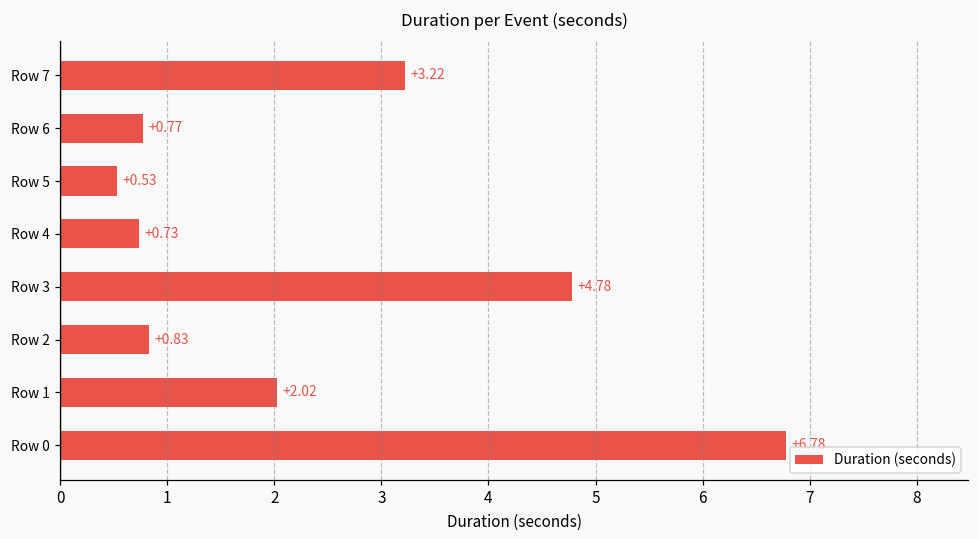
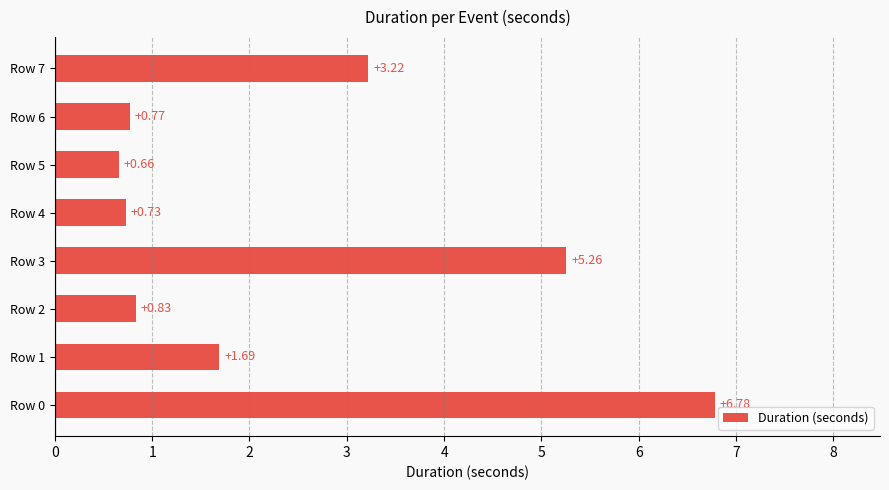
Row 5: +0.53 -> +0.66
Row 3: +4.78 -> +5.26
Row 1: +2.02 -> +1.69
